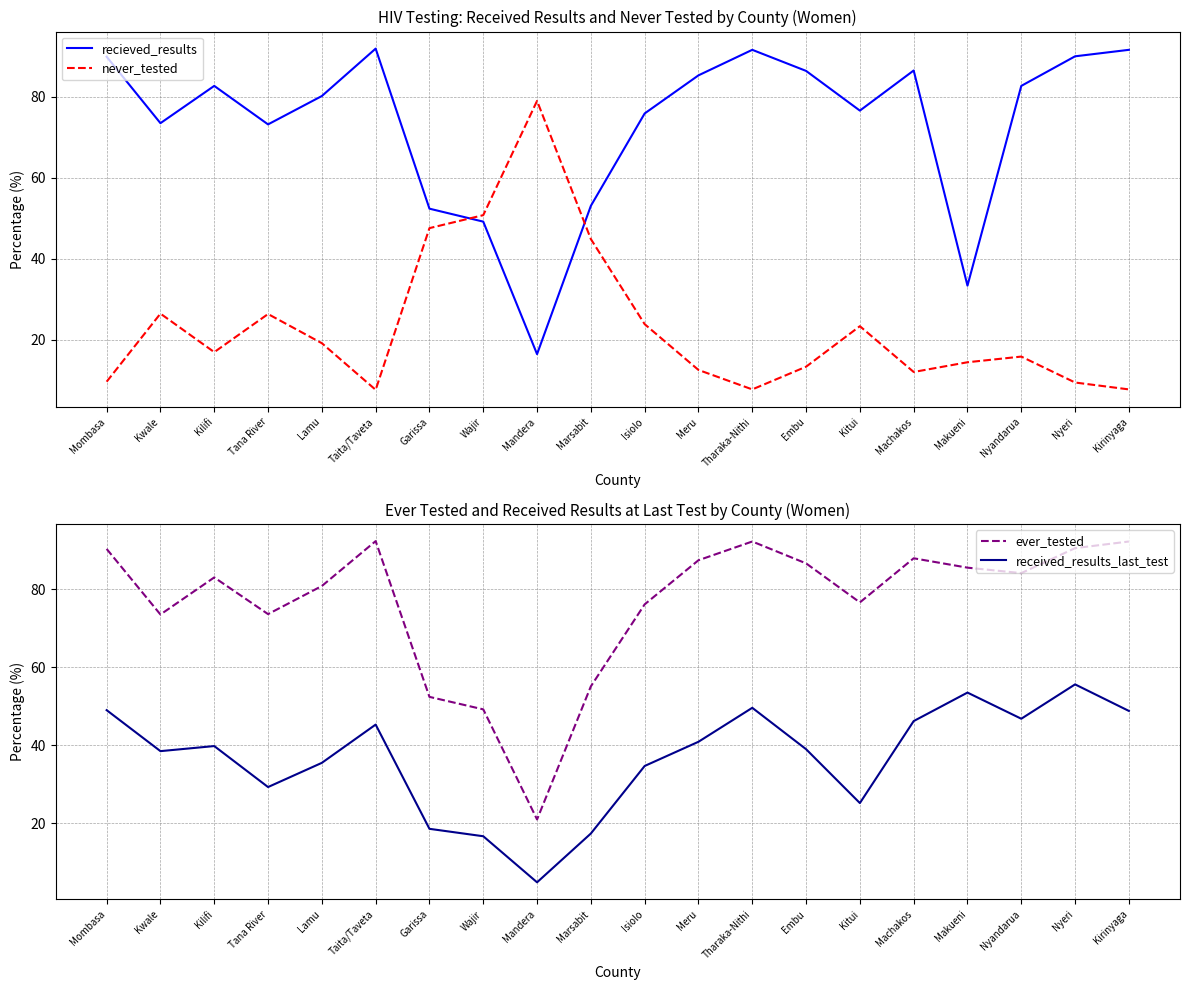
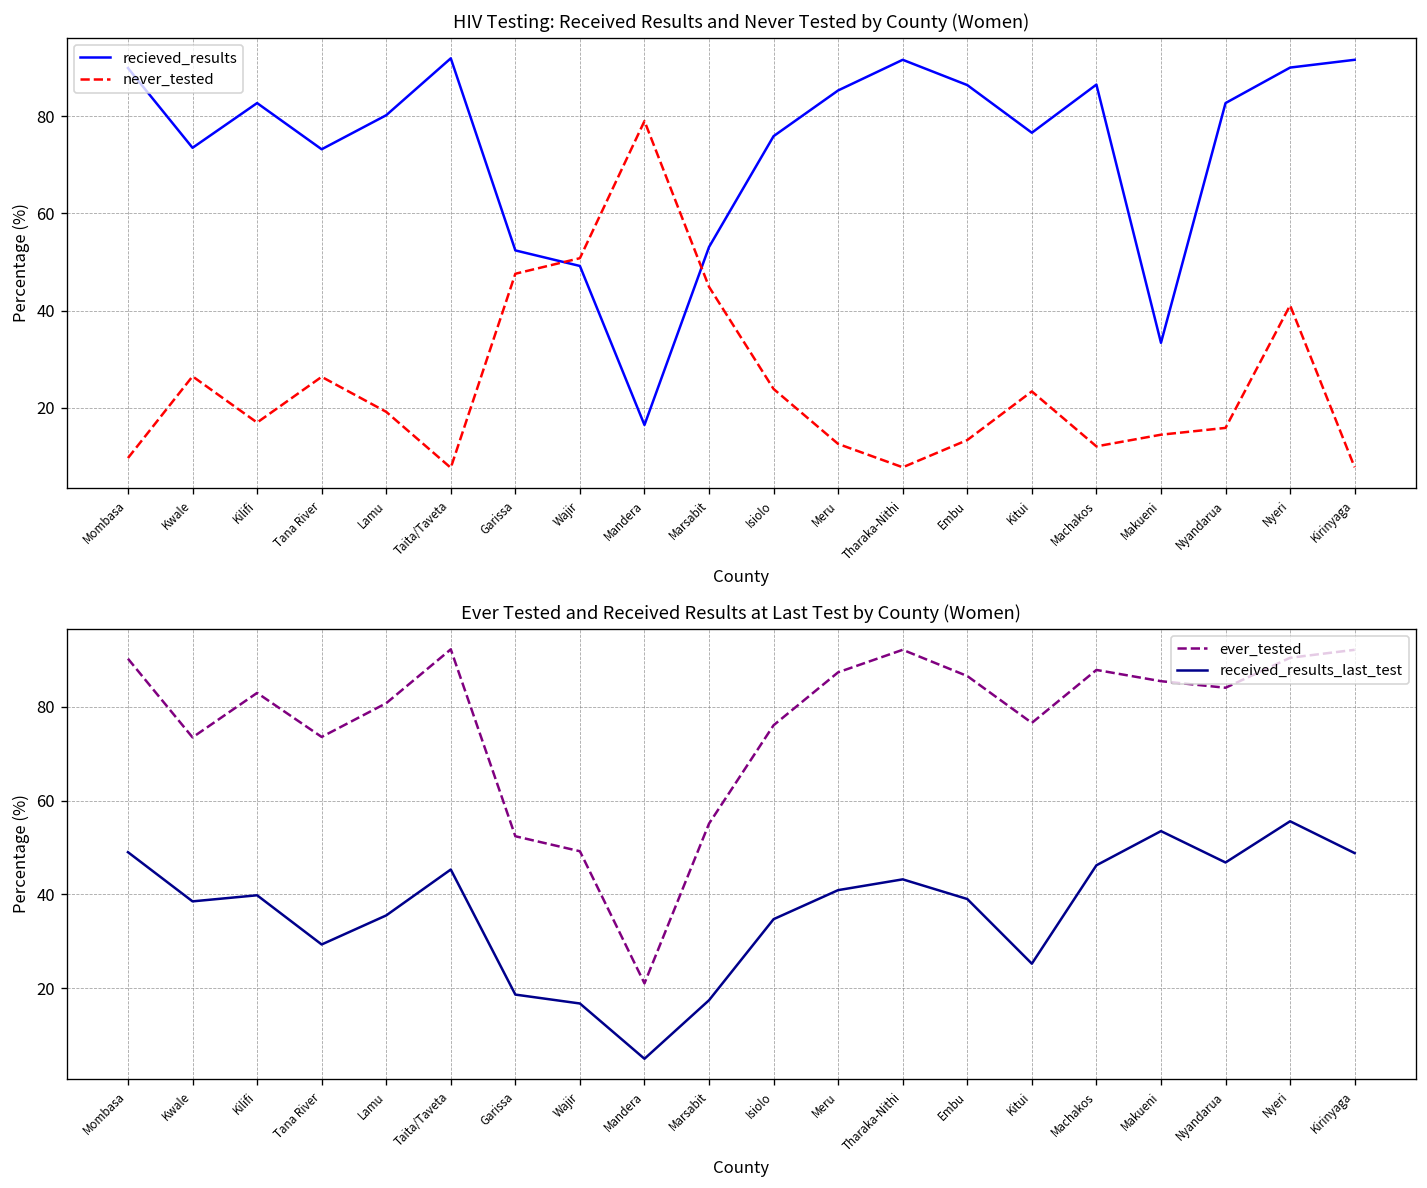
HIV Testing: Received Results and Never Tested by County (Women), never_tested, Nyeri: 10 -> 41
Ever Tested and Received Results at Last Test by County (Women), received_results_last_test, Tharaka-Nithi: 50 -> 43
